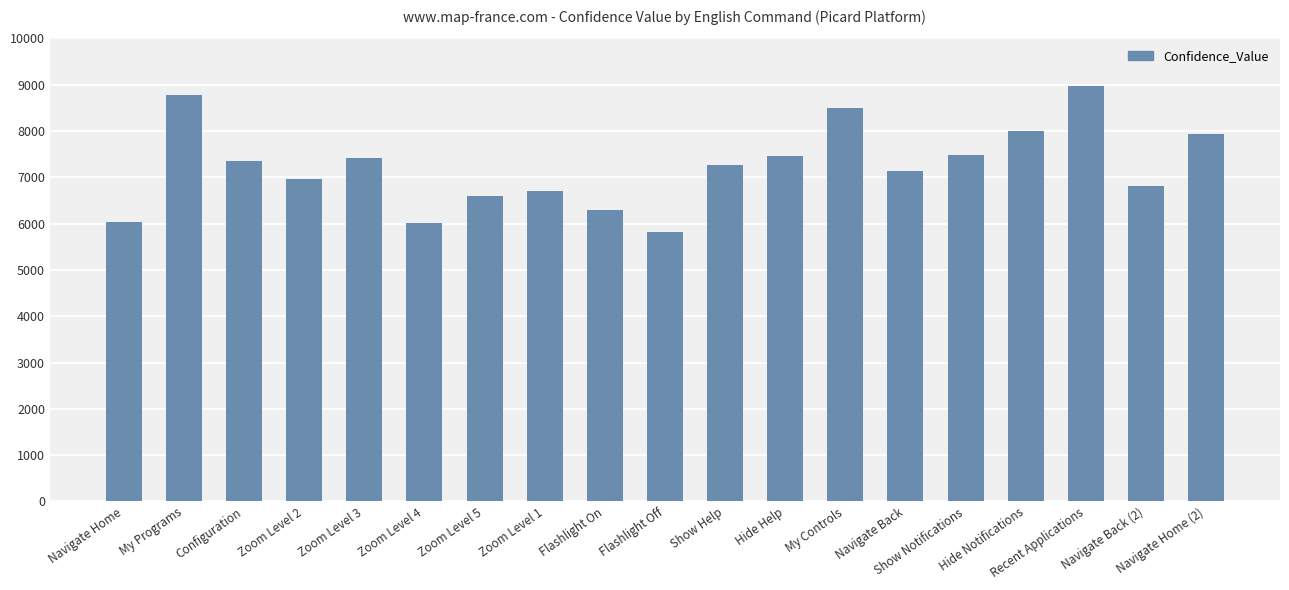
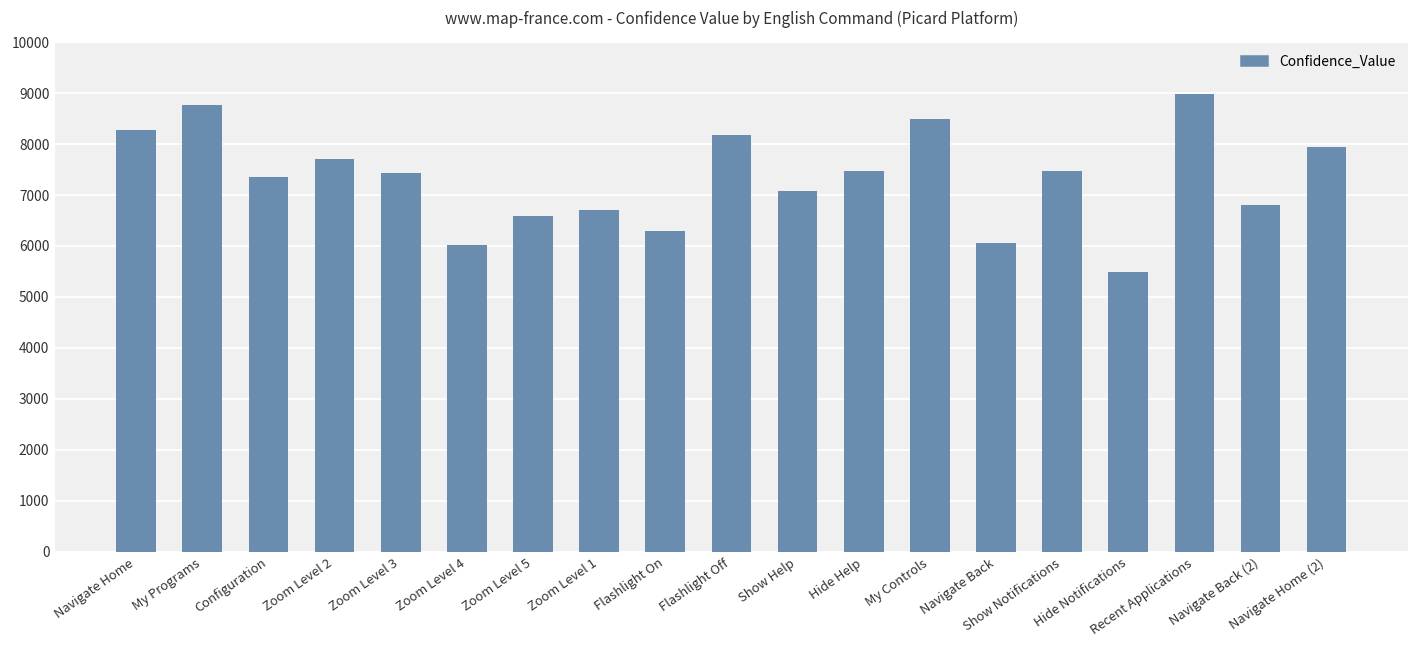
Navigate Home: 6000 -> 8300
Zoom Level 2: 7000 -> 7700
Flashlight Off: 5800 -> 8200
Show Help: 7300 -> 7100
Navigate Back: 7100 -> 6100
Hide Notifications: 8000 -> 5500
